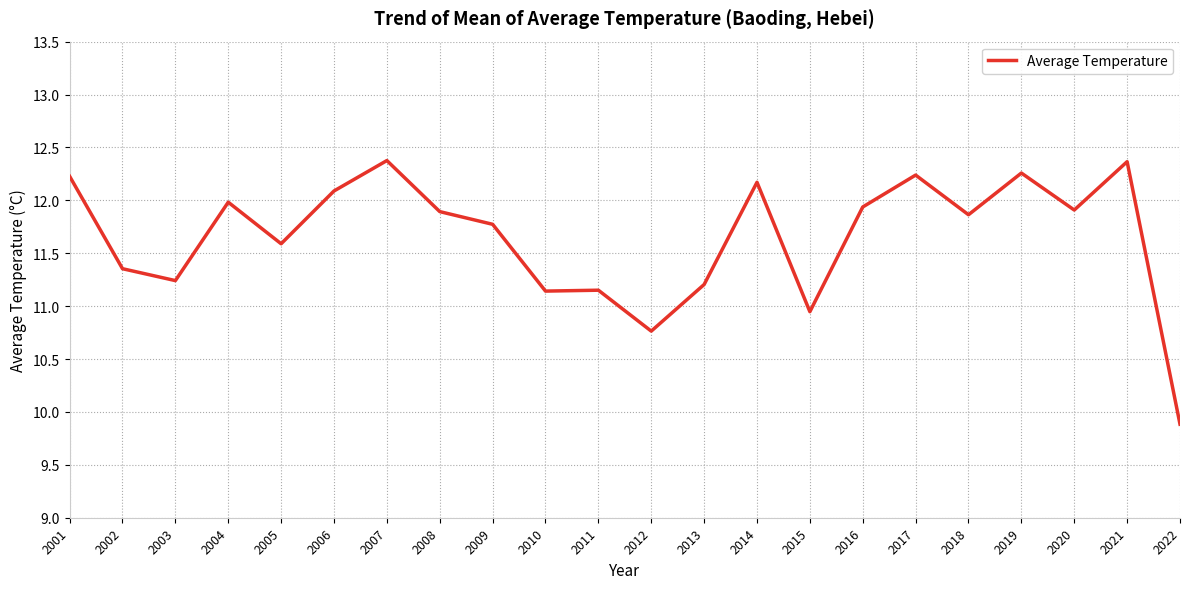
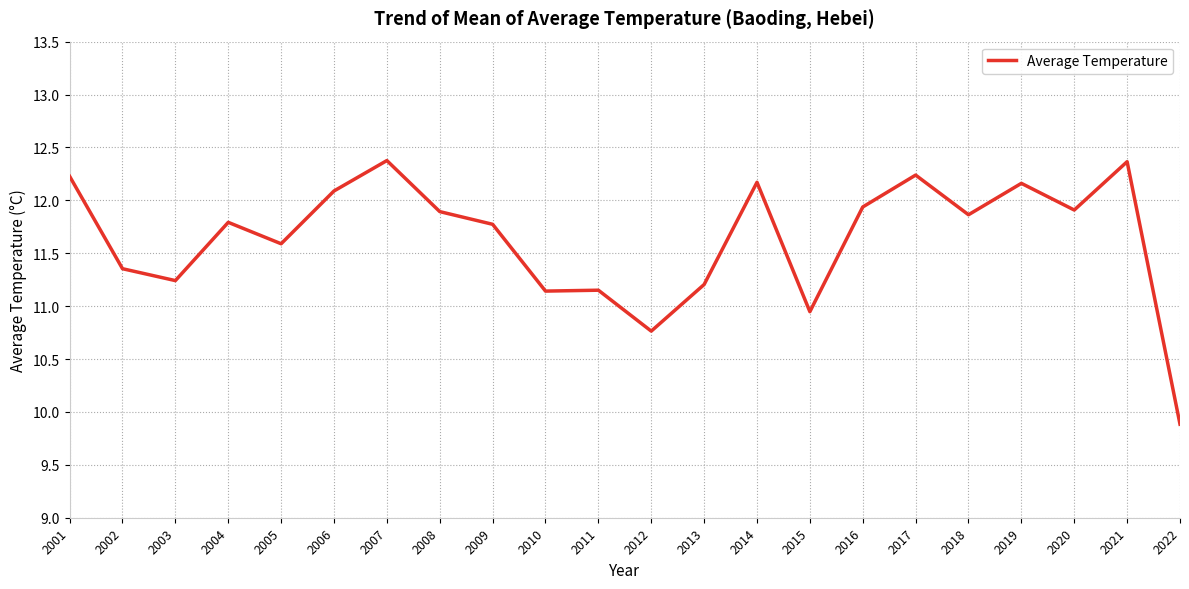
2004: 11.98 -> 11.79
2019: 12.26 -> 12.16
